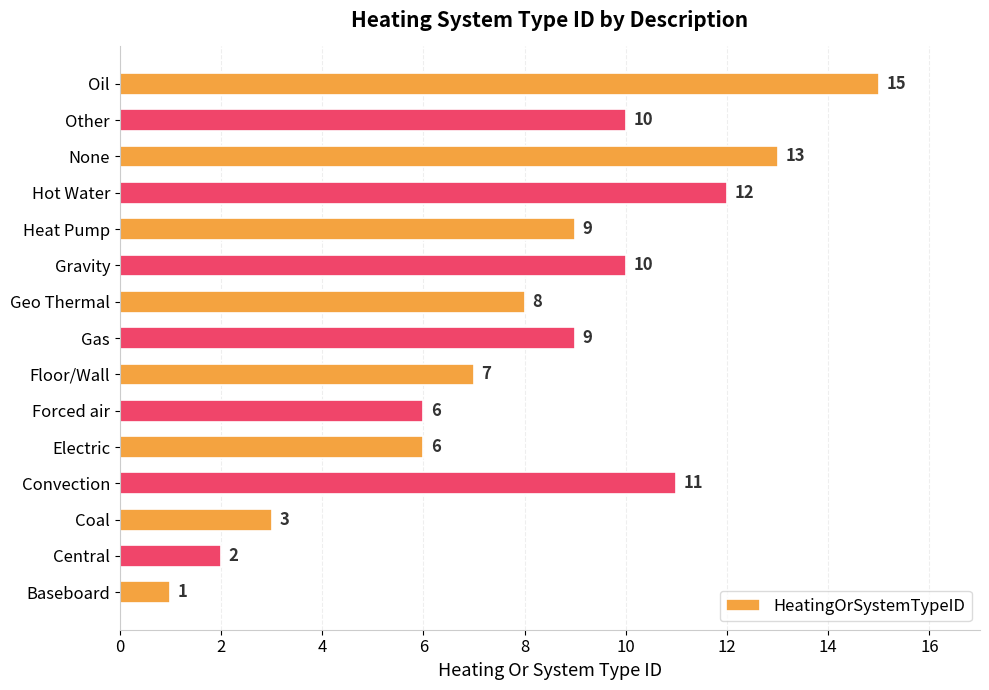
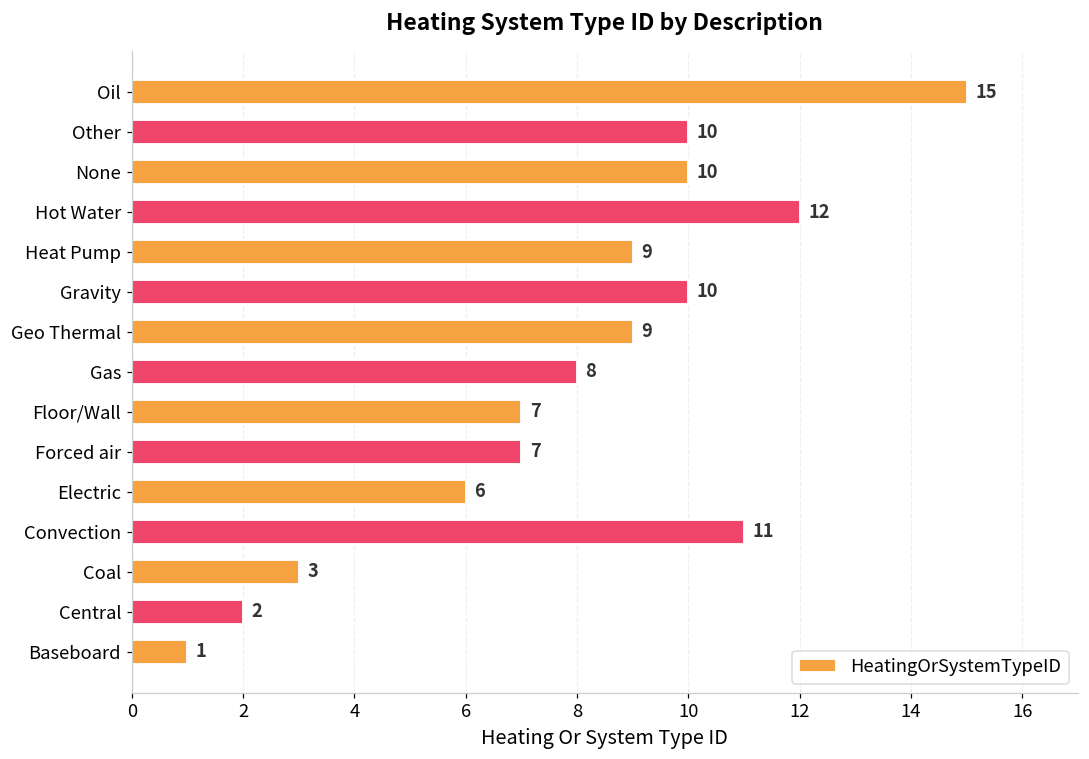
None: 13 -> 10
Geo Thermal: 8 -> 9
Gas: 9 -> 8
Forced air: 6 -> 7
